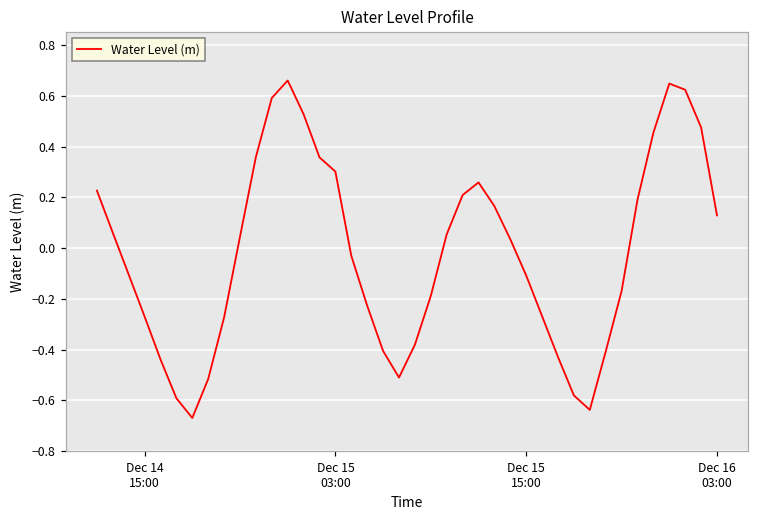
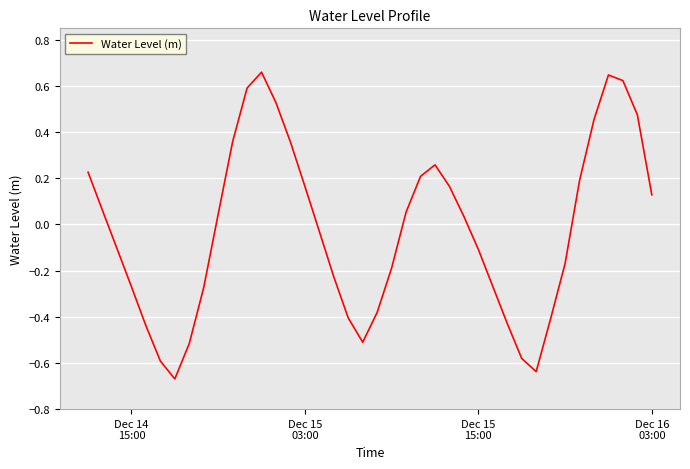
Dec 15 03:00: 0.30 -> 0.17
